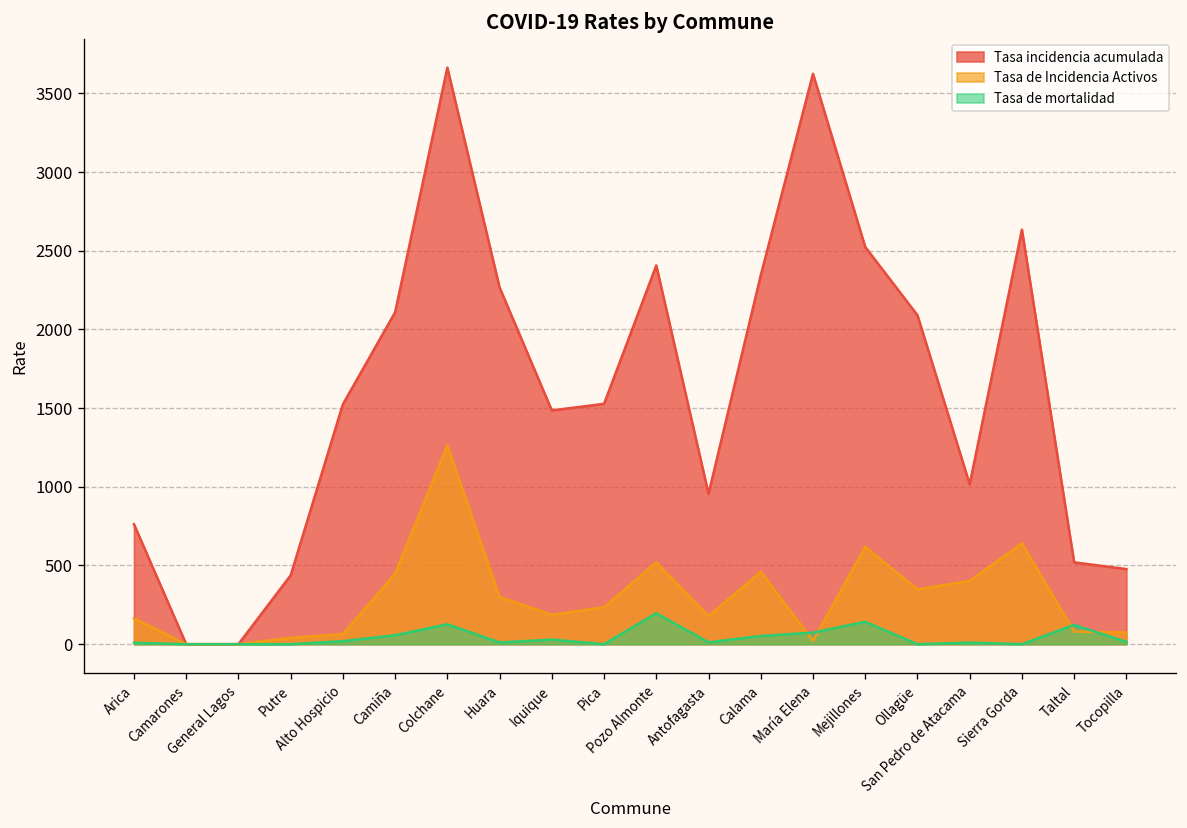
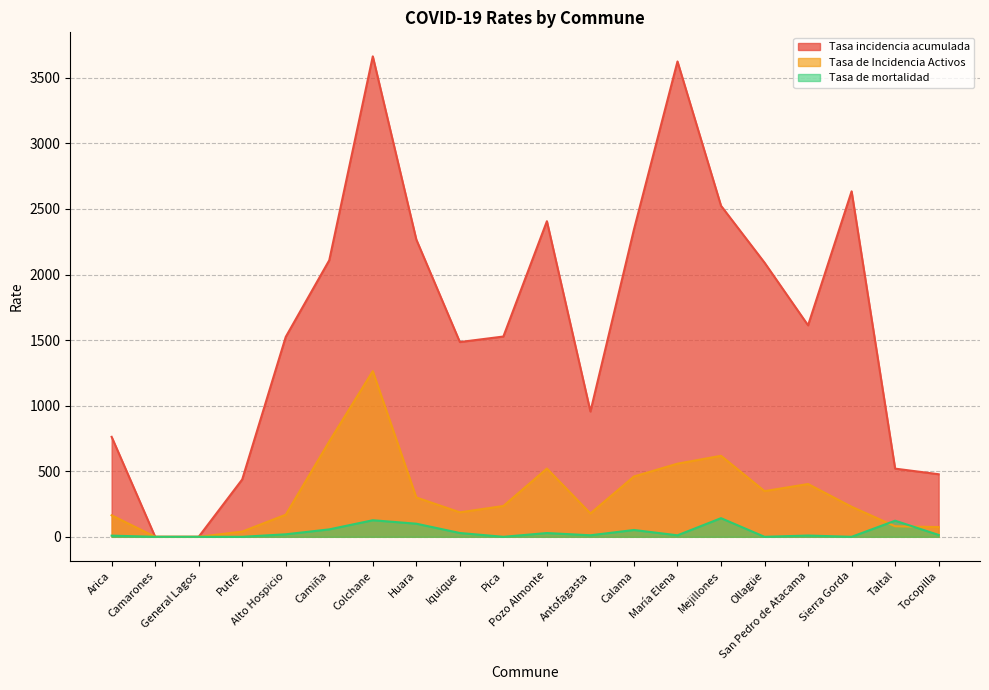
Tasa de Incidencia Activos, Alto Hospicio: 60 -> 170
Tasa de Incidencia Activos, Camiña: 450 -> 730
Tasa de mortalidad, Huara: 10 -> 100
Tasa de mortalidad, Pozo Almonte: 200 -> 30
Tasa de Incidencia Activos, María Elena: 20 -> 560
Tasa de mortalidad, María Elena: 70 -> 10
Tasa incidencia acumulada, San Pedro de Atacama: 1020 -> 1610
Tasa de Incidencia Activos, Sierra Gorda: 640 -> 230
